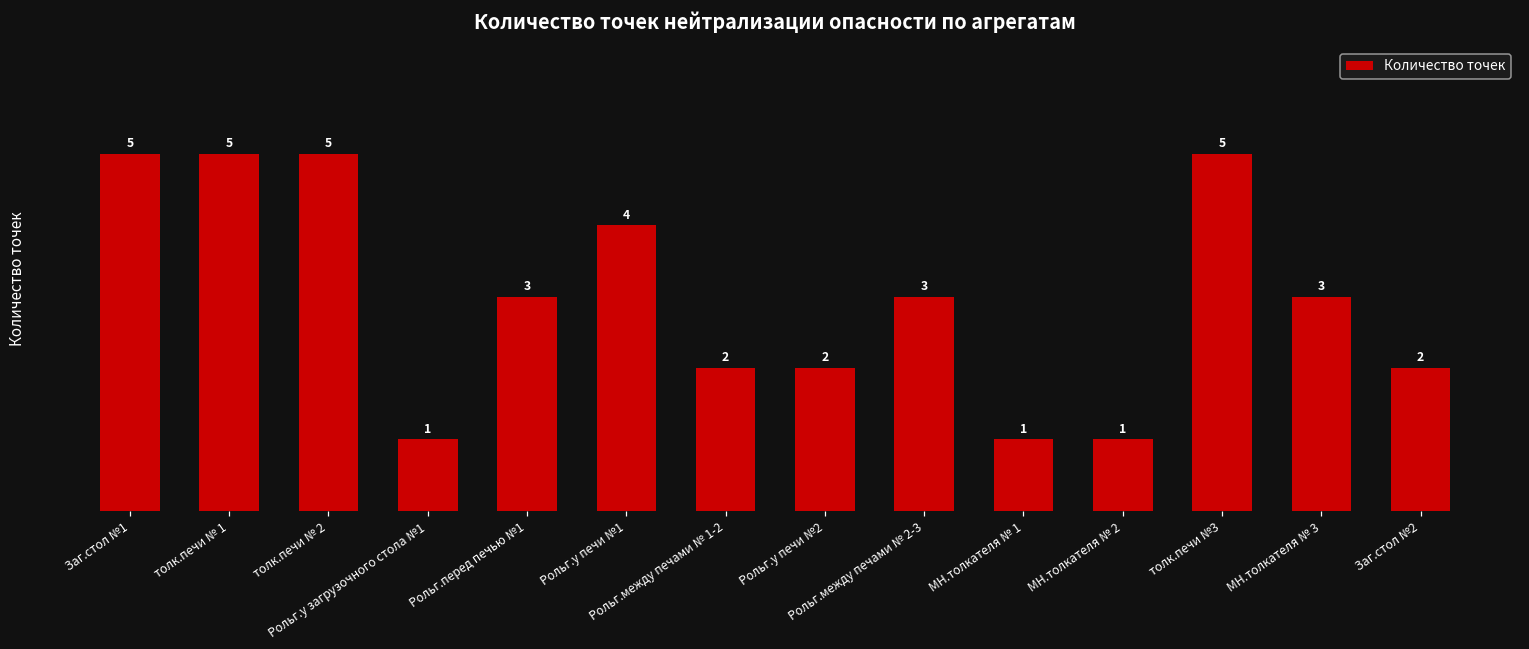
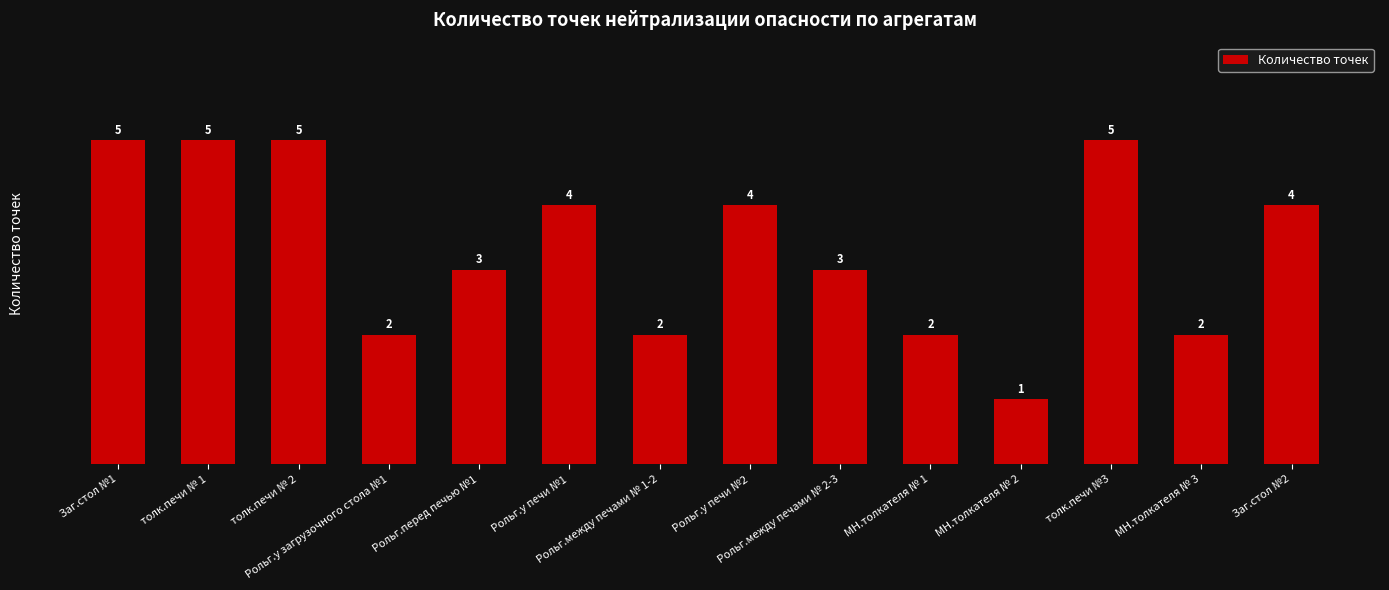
Рольг.у загрузочного стола №1: 1 -> 2
Рольг.у печи №2: 2 -> 4
МН.толкателя № 1: 1 -> 2
МН.толкателя № 3: 3 -> 2
Заг.стол №2: 2 -> 4
